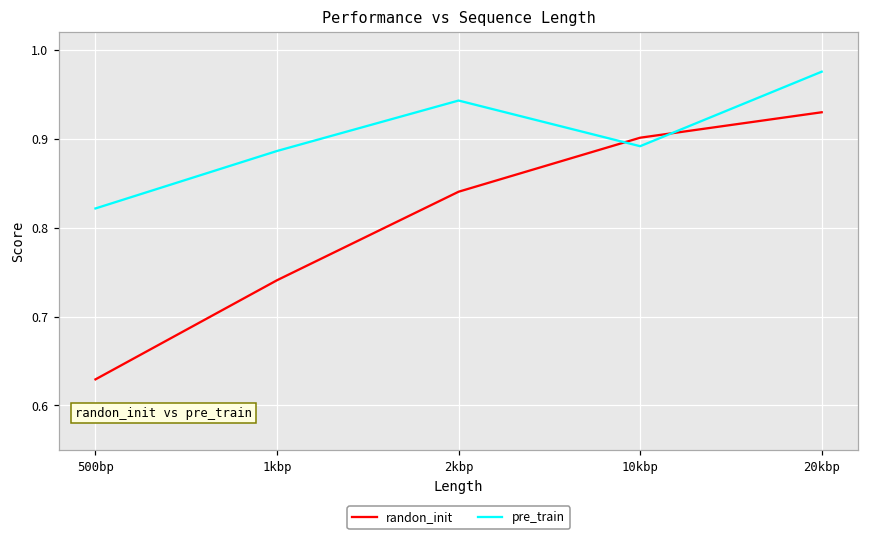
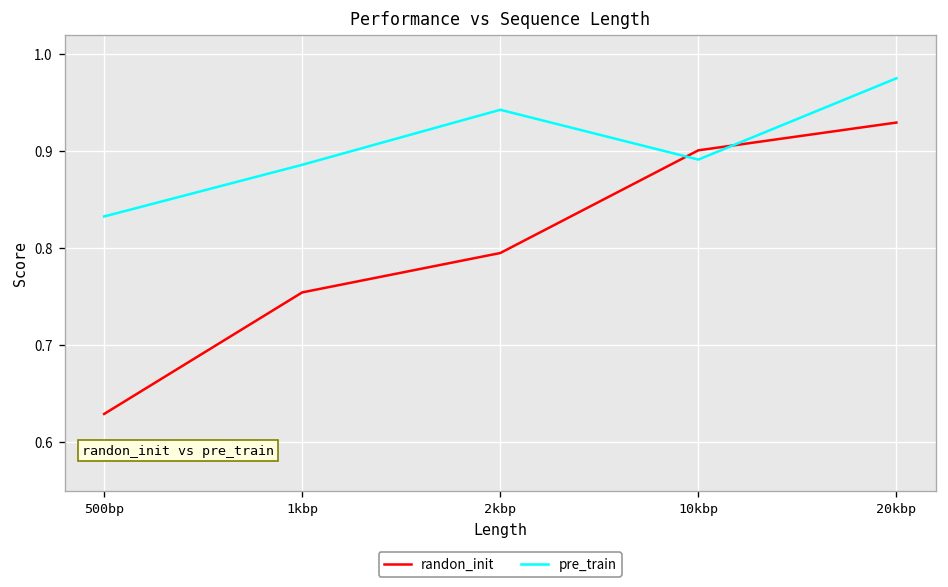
pre_train, 500bp: 0.82 -> 0.83
randon_init, 1kbp: 0.74 -> 0.75
randon_init, 2kbp: 0.84 -> 0.80
